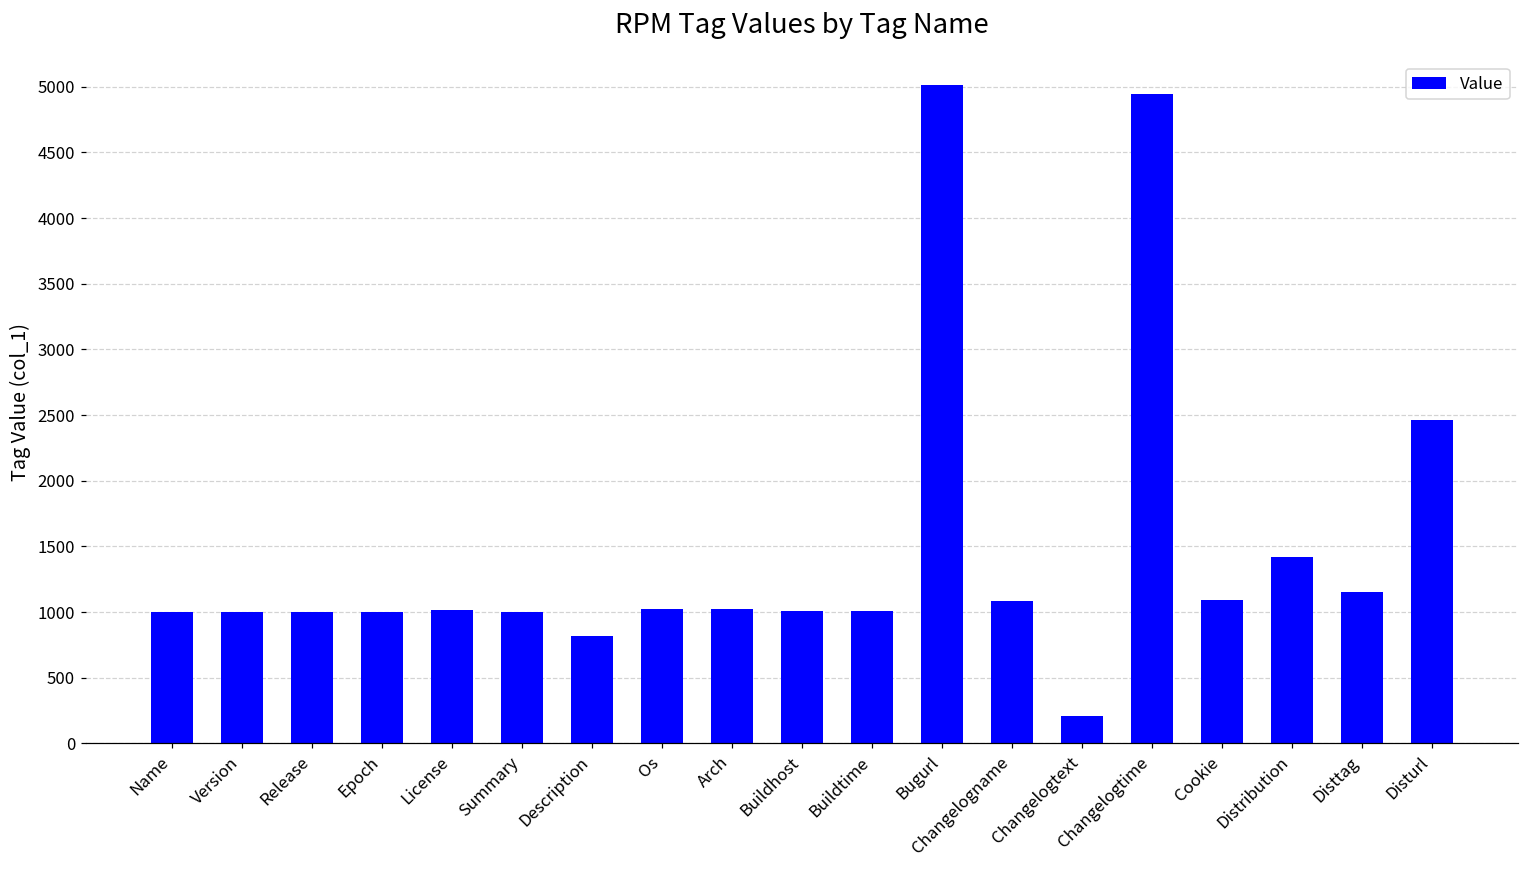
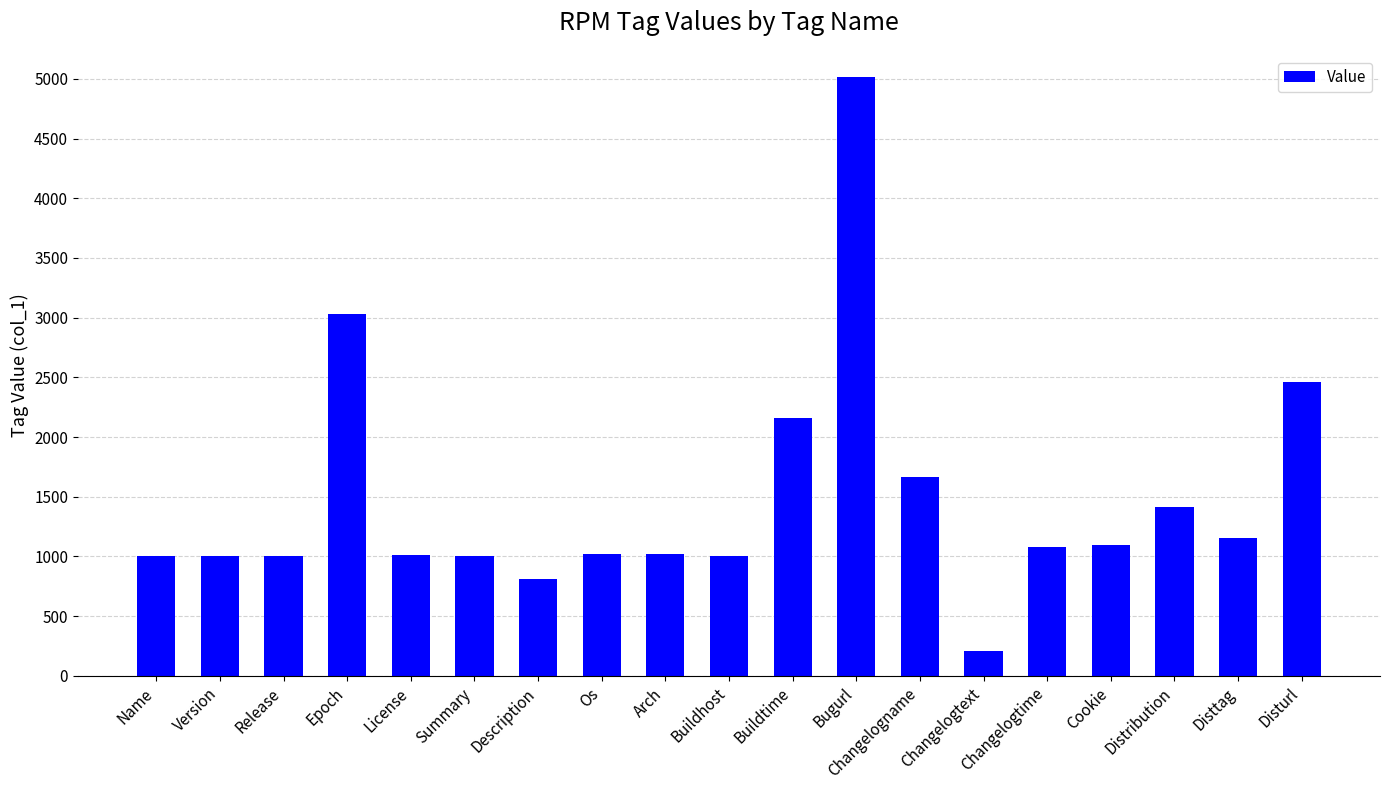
Epoch: 1000 -> 3030
Buildtime: 1010 -> 2160
Changelogname: 1080 -> 1660
Changelogtime: 4950 -> 1080
